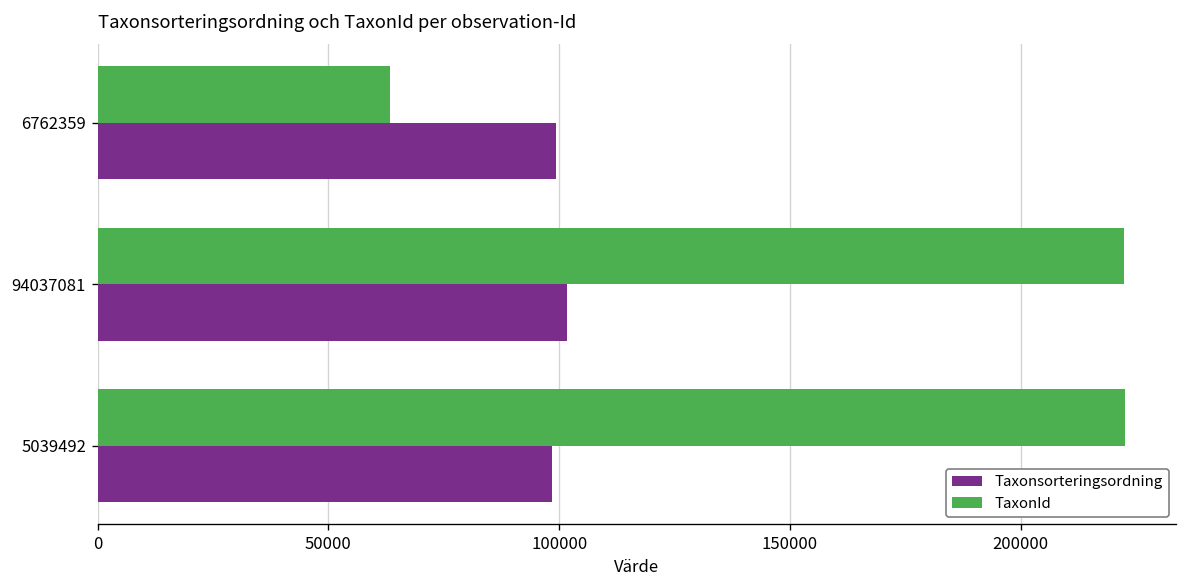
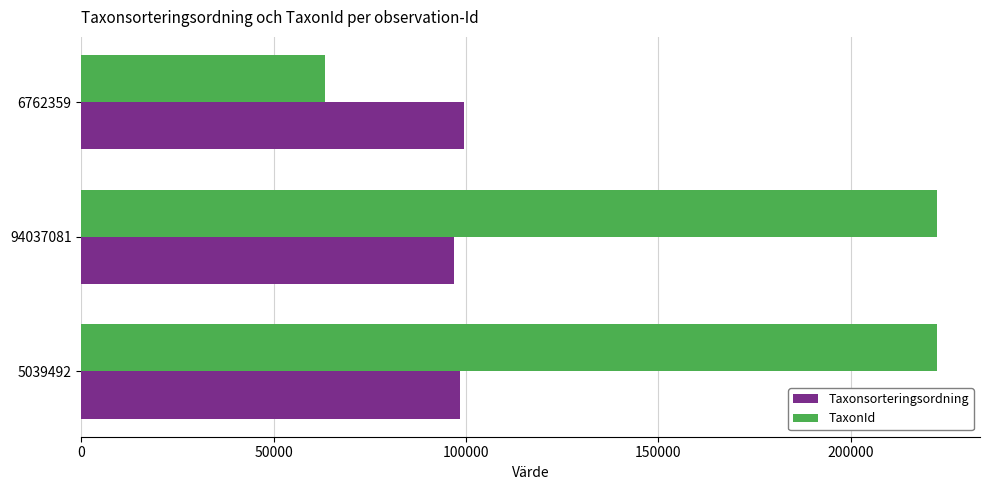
Taxonsorteringsordning, 94037081: 102000 -> 97000
